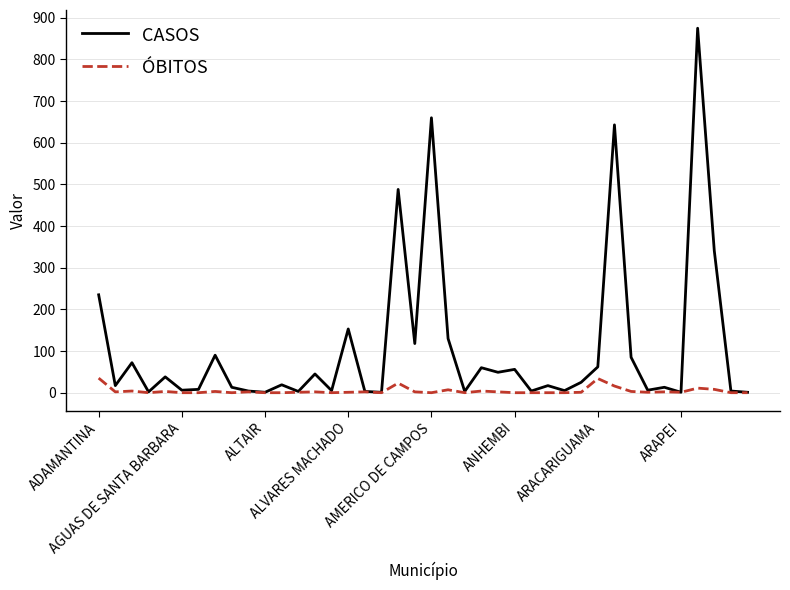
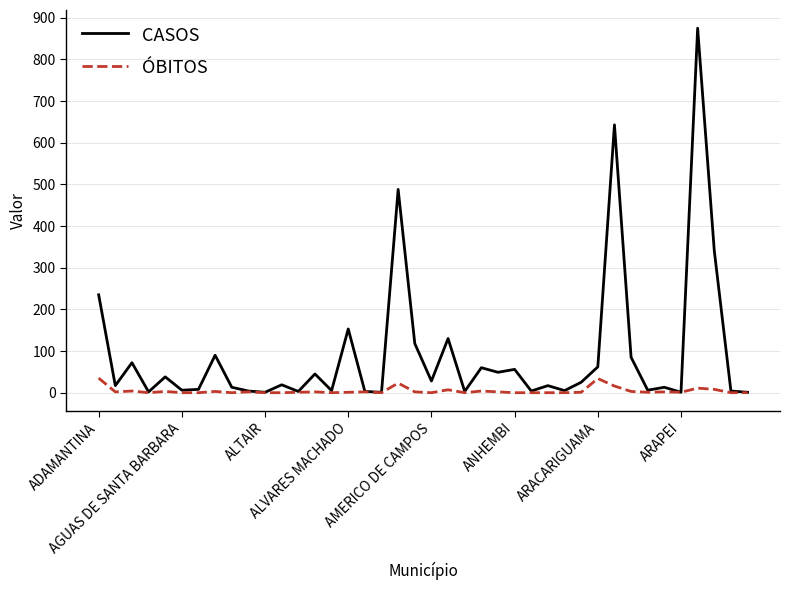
CASOS, AMERICO DE CAMPOS: 660 -> 30
